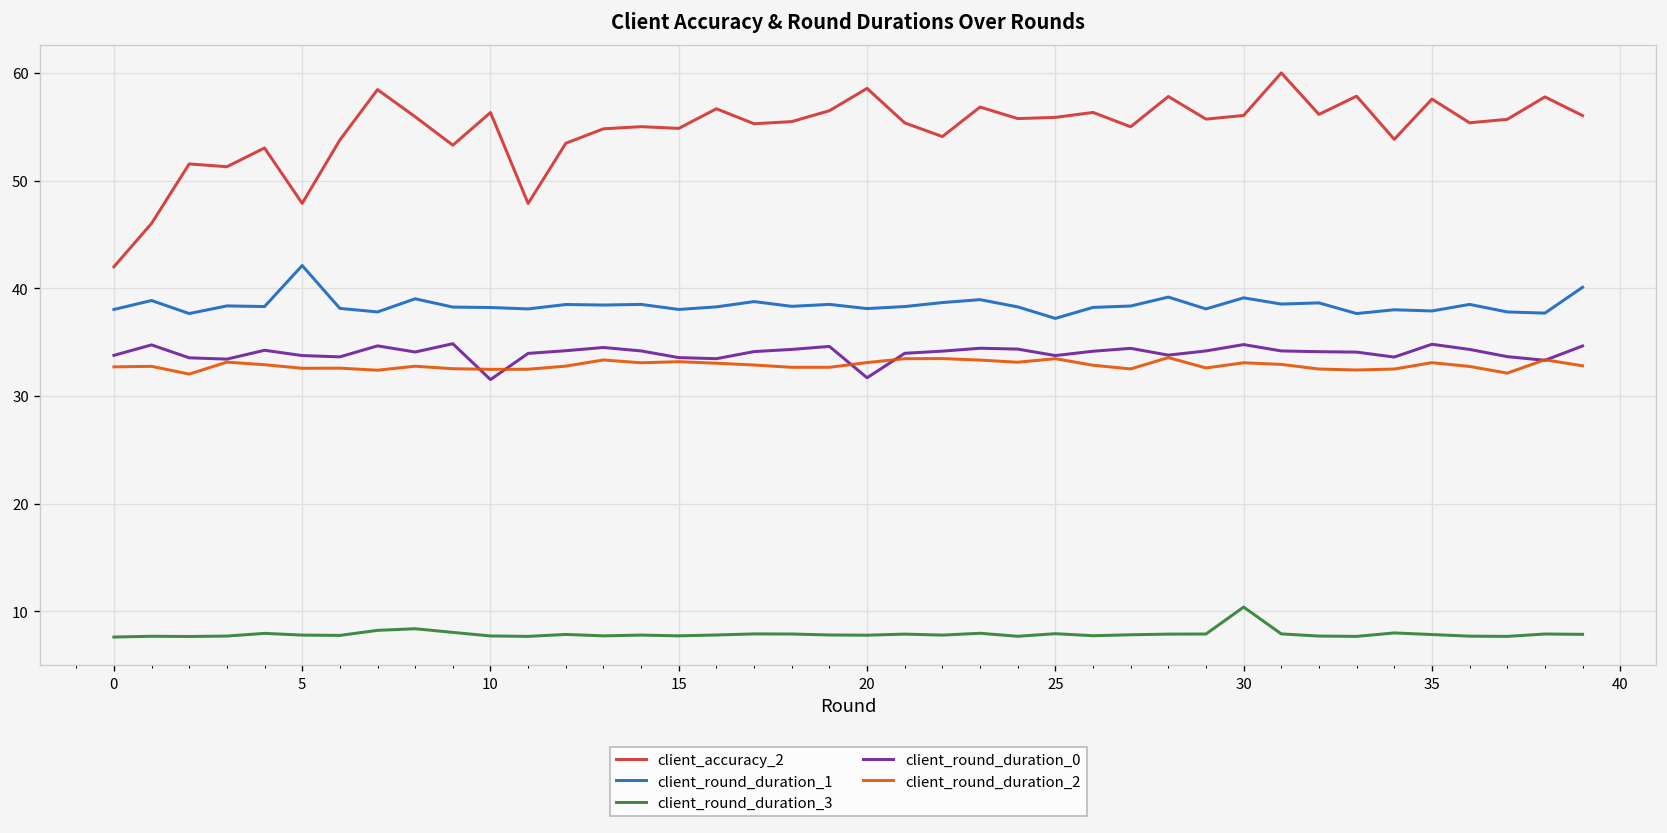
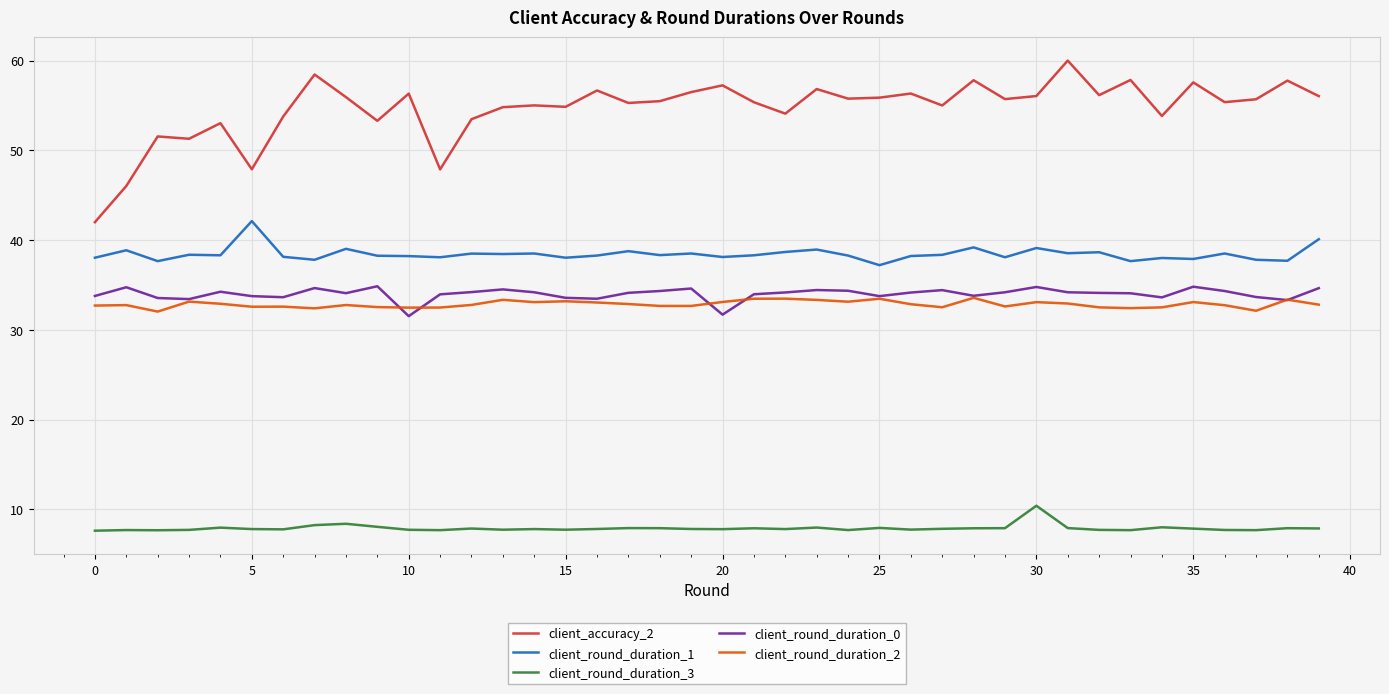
client_accuracy_2, 20: 59 -> 57
